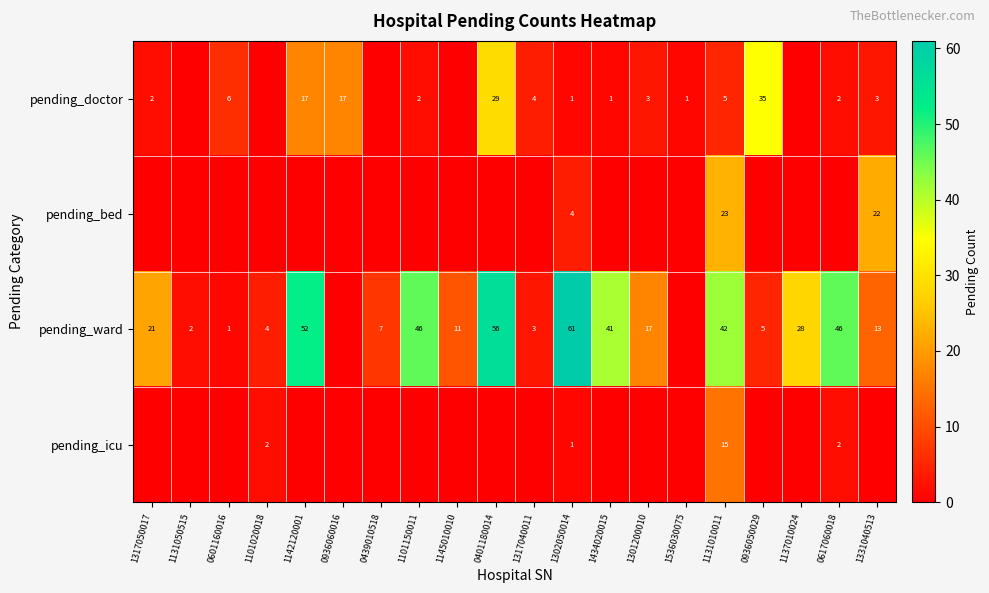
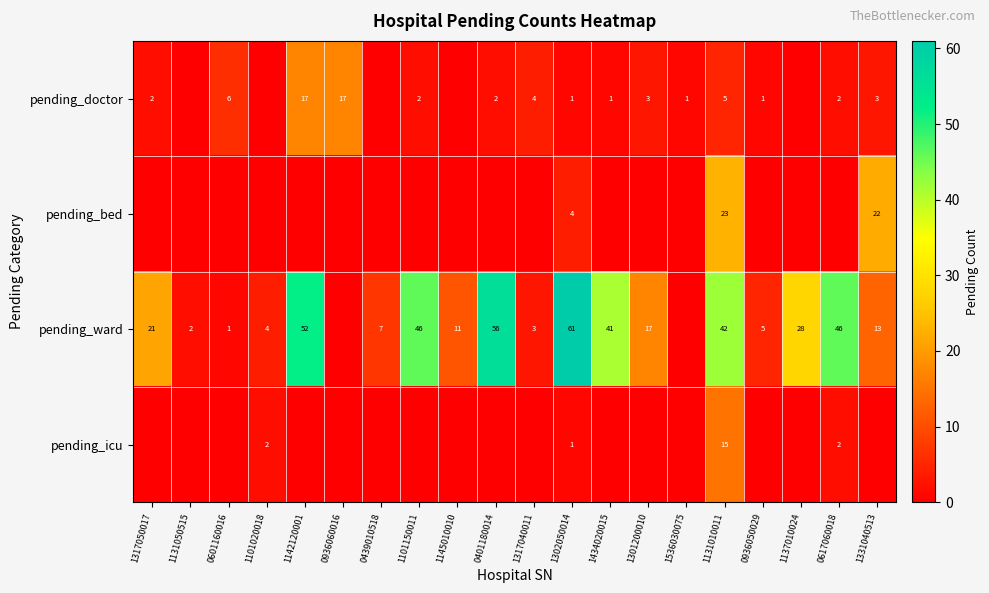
pending_doctor, 0401180014: 29 -> 2
pending_doctor, 0936050029: 35 -> 1
